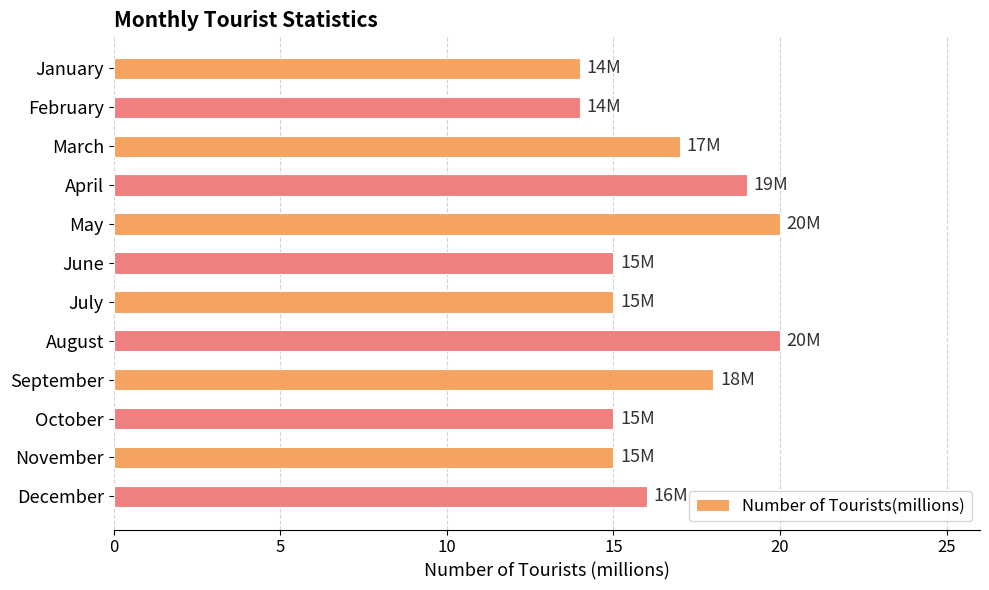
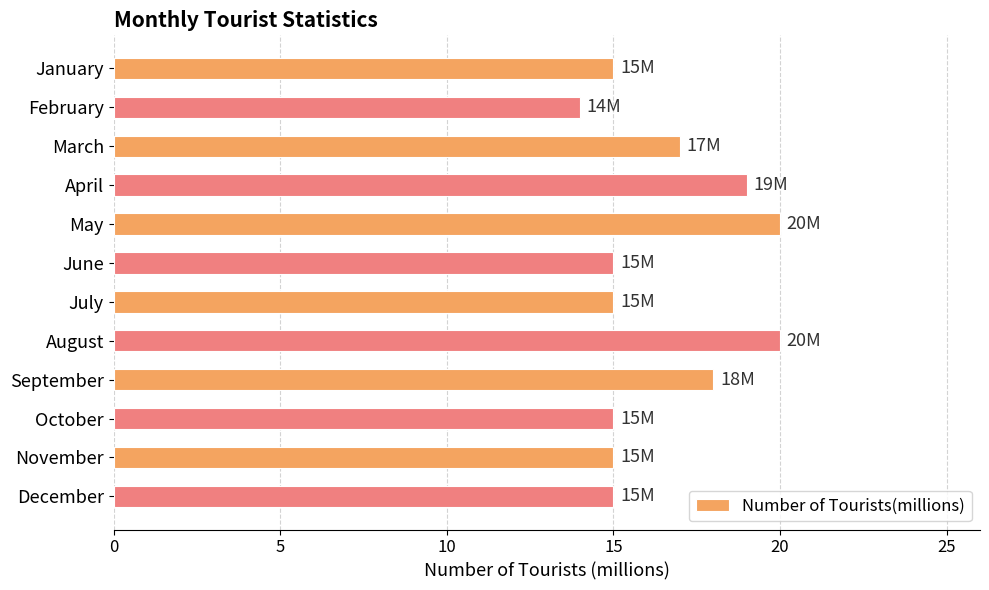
January: 14M -> 15M
December: 16M -> 15M
